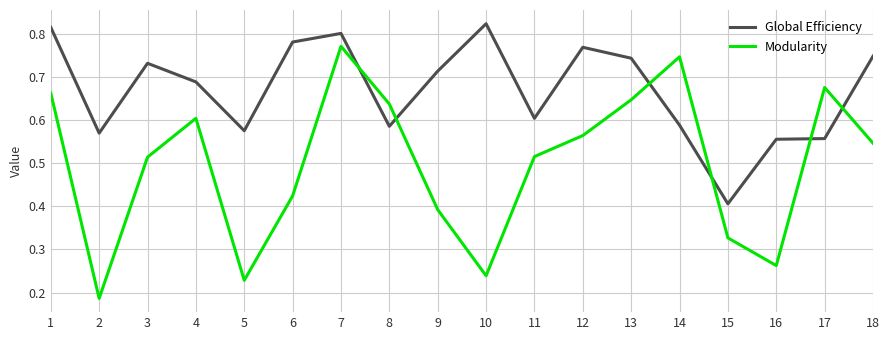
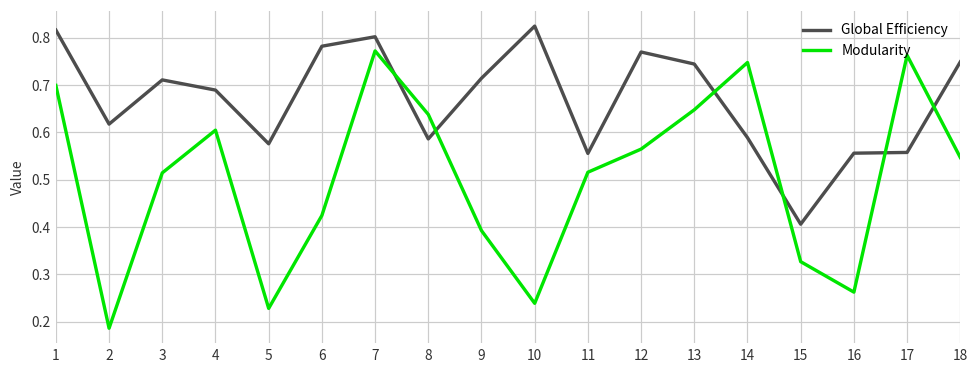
Modularity, 1: 0.66 -> 0.70
Global Efficiency, 2: 0.57 -> 0.62
Global Efficiency, 3: 0.73 -> 0.71
Global Efficiency, 11: 0.60 -> 0.56
Modularity, 17: 0.68 -> 0.76
